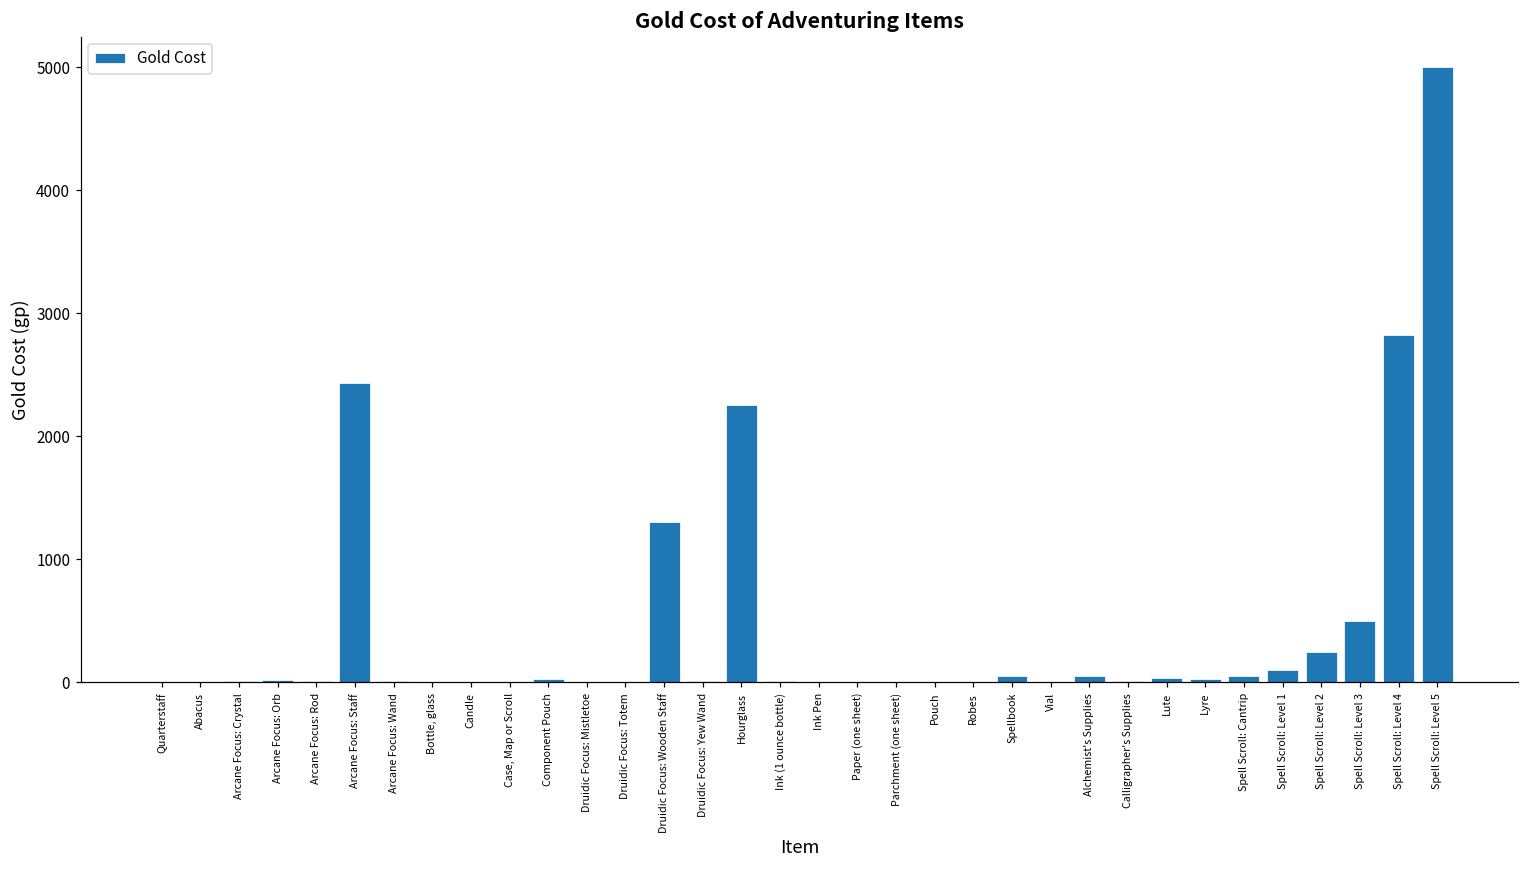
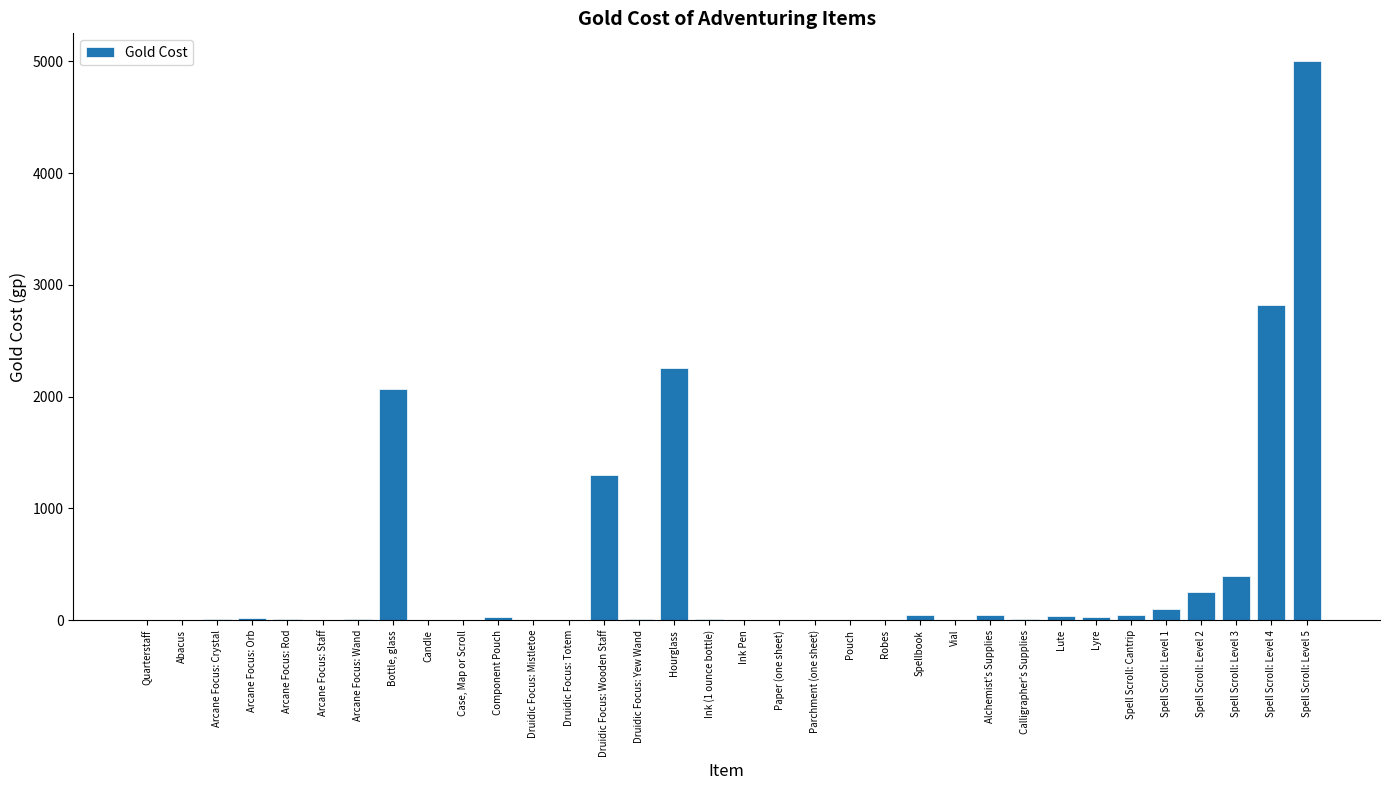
Arcane Focus: Staff: 2430 -> 10
Bottle, glass: 0 -> 2070
Spell Scroll: Level 3: 500 -> 400
